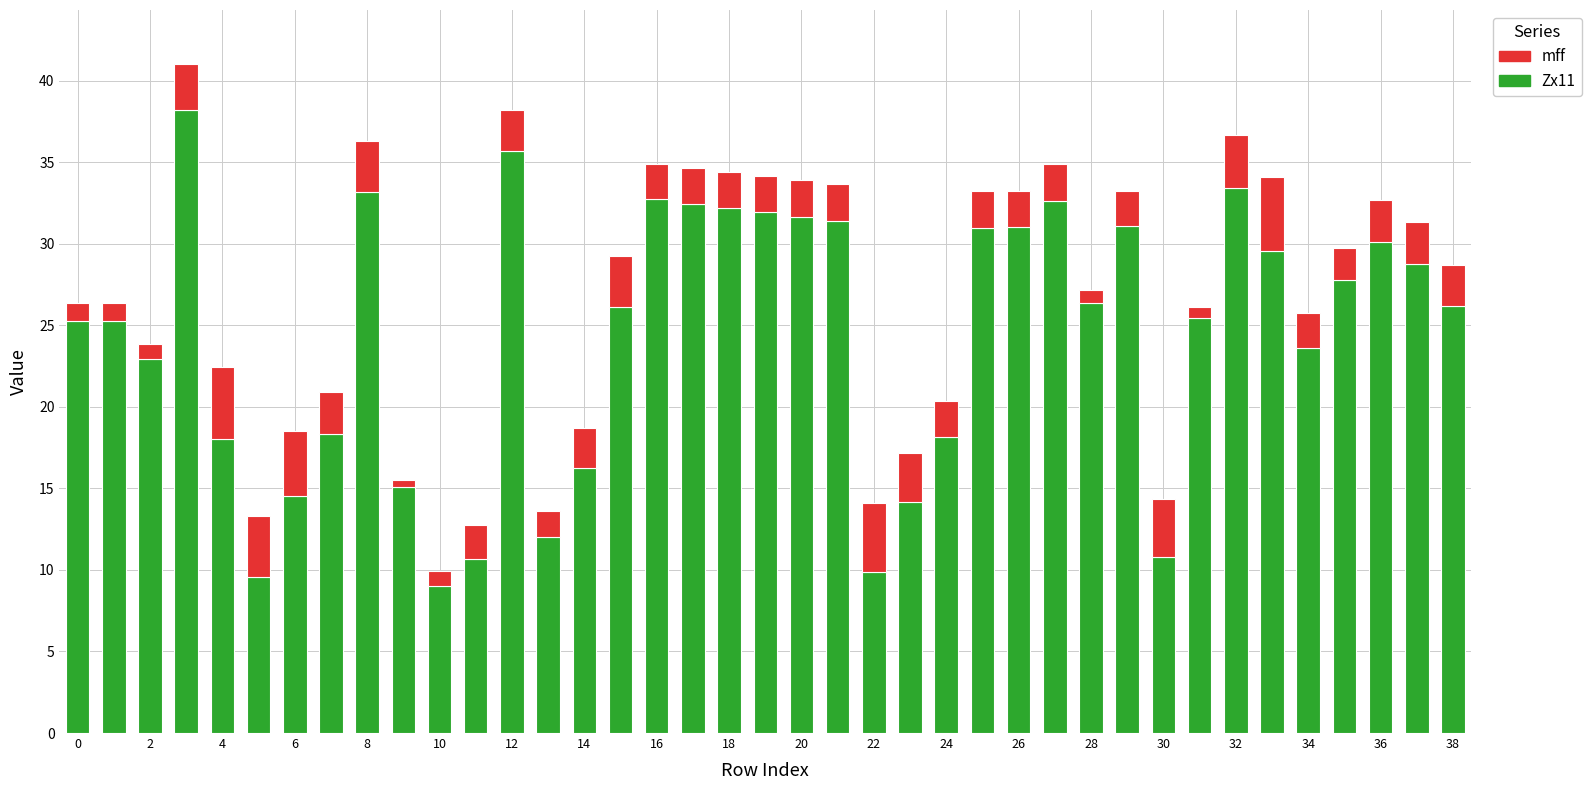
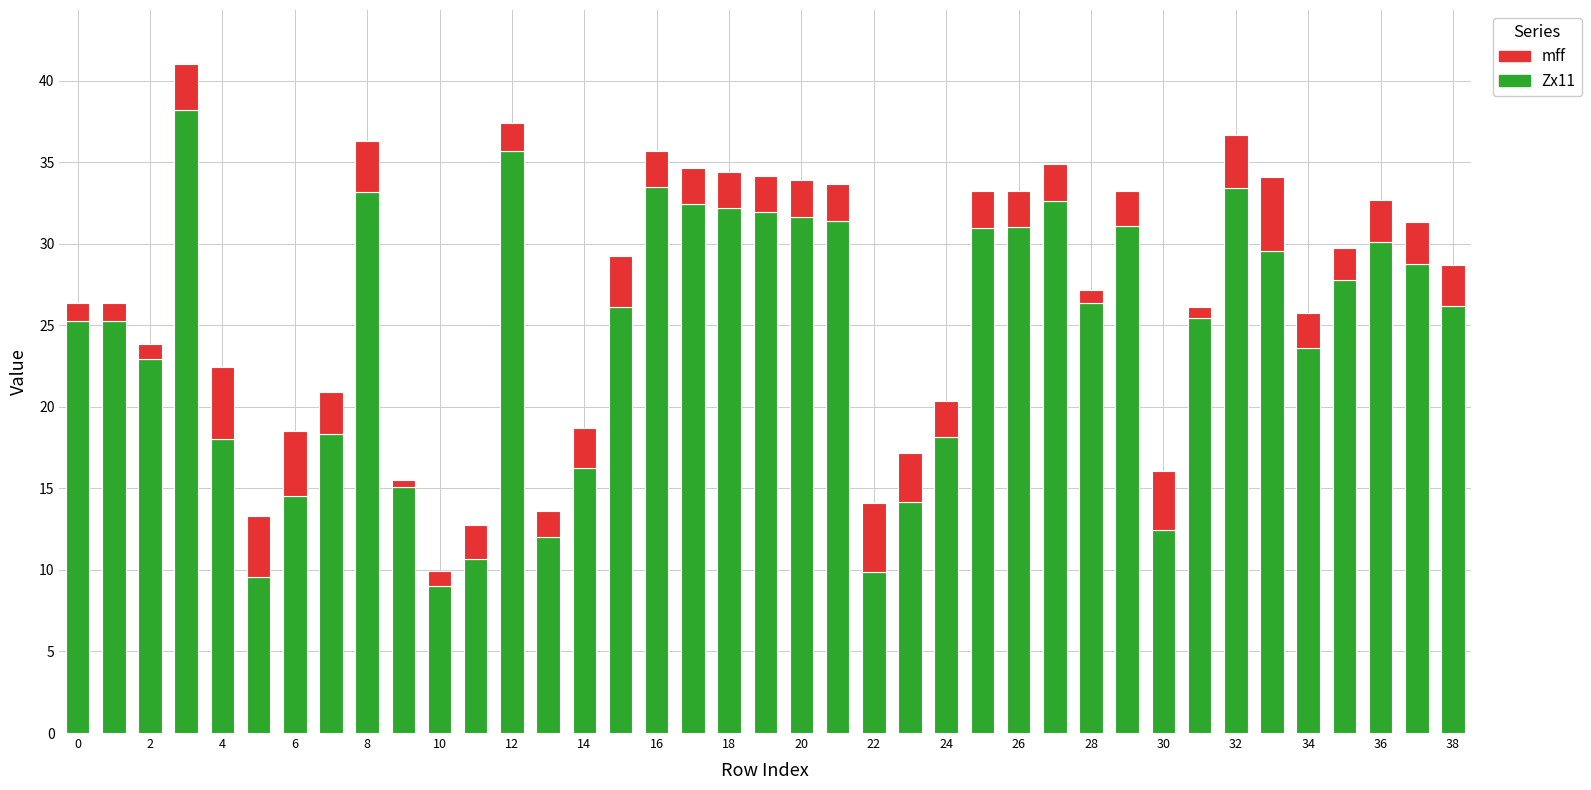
mff, 12: 2.5 -> 1.7
Zx11, 16: 32.7 -> 33.5
Zx11, 30: 10.8 -> 12.5
